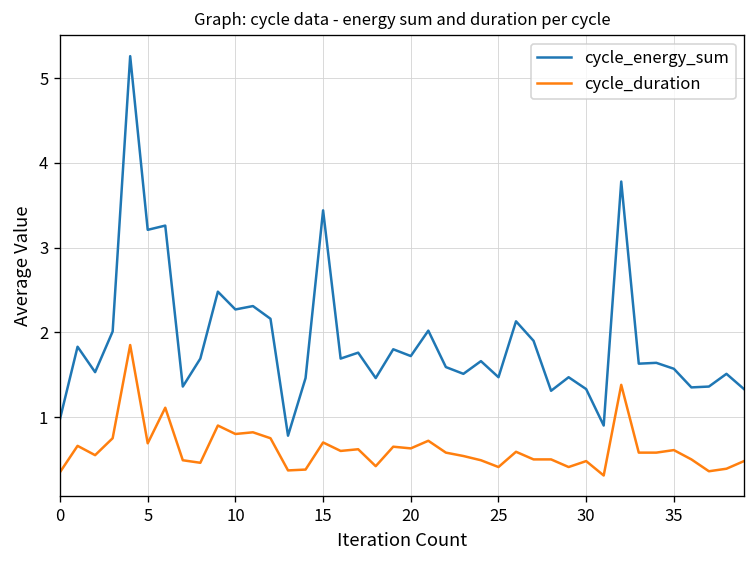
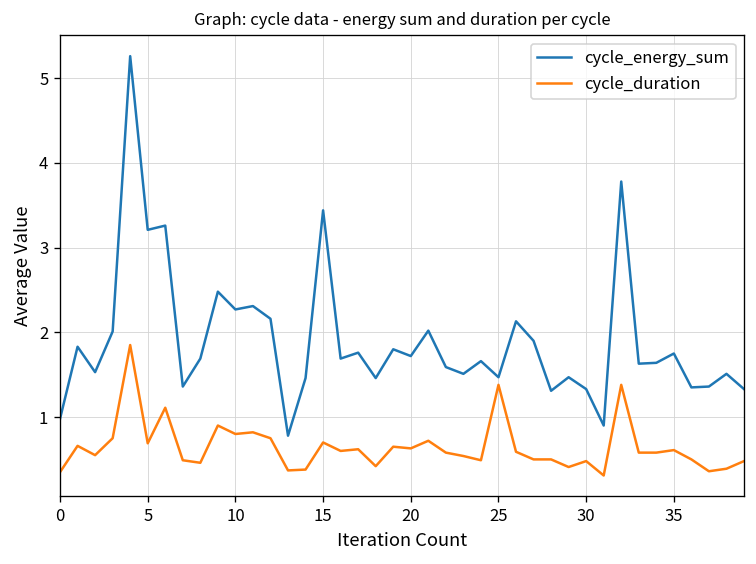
cycle_duration, 25: 0.4 -> 1.4
cycle_energy_sum, 35: 1.6 -> 1.8
